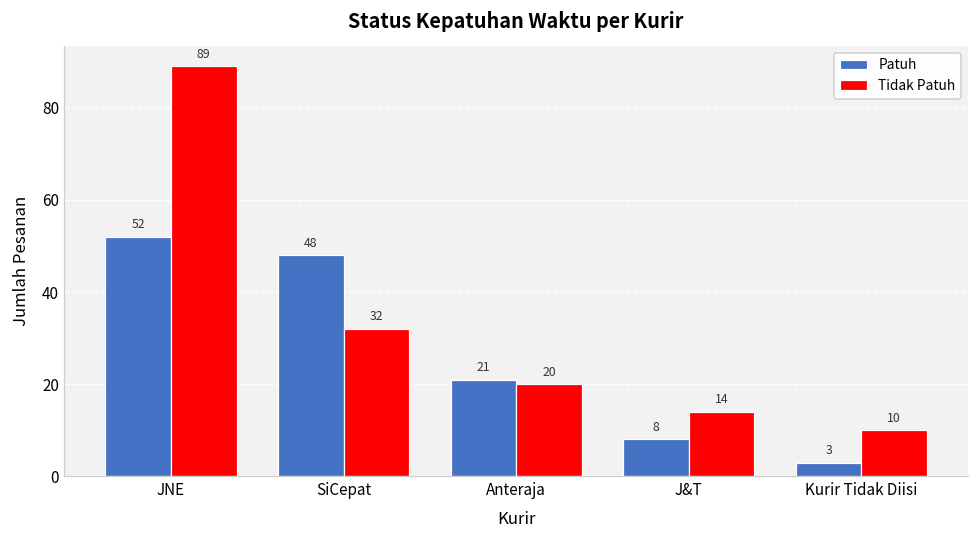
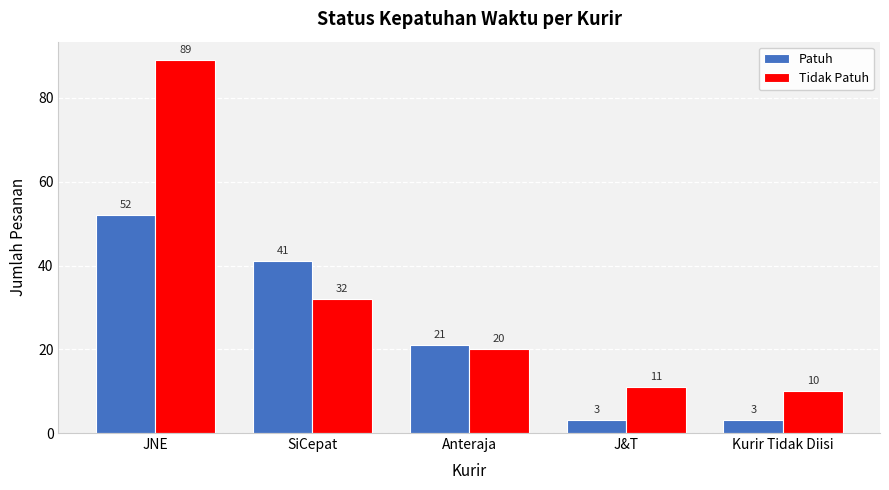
Patuh, SiCepat: 48 -> 41
Patuh, J&T: 8 -> 3
Tidak Patuh, J&T: 14 -> 11
